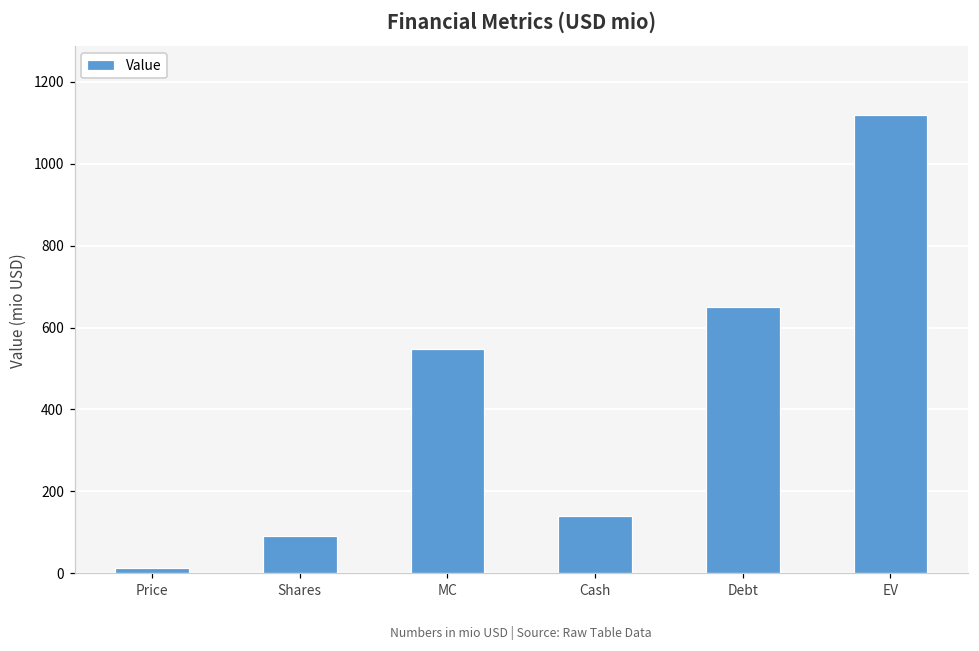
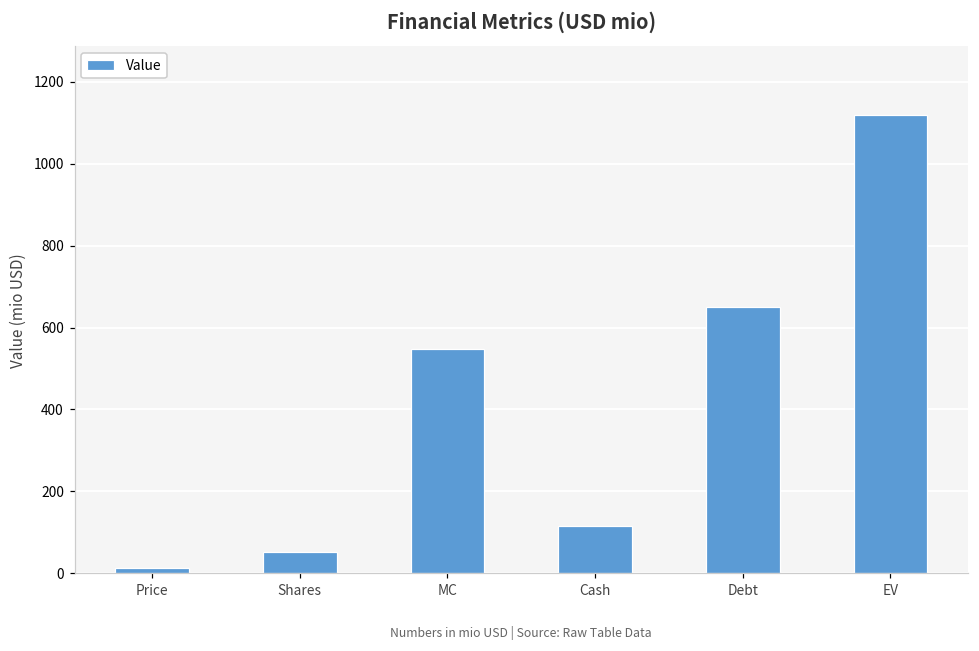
Shares: 90 -> 50
Cash: 140 -> 120
